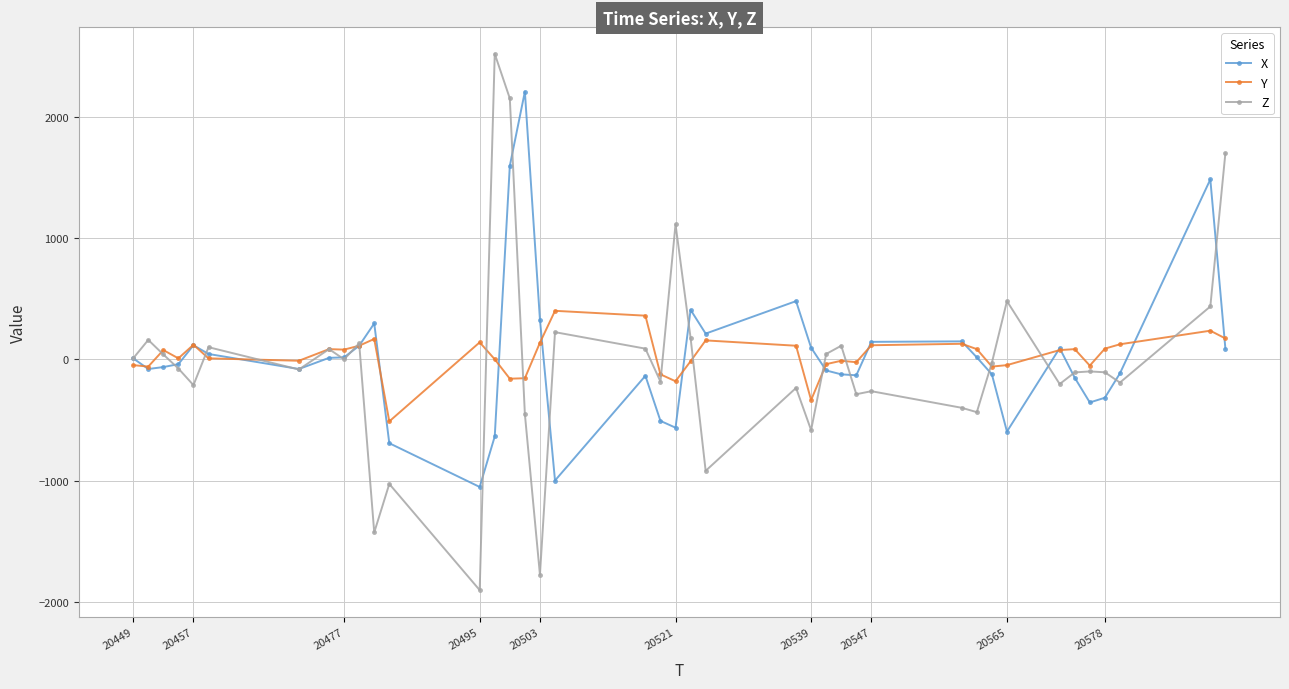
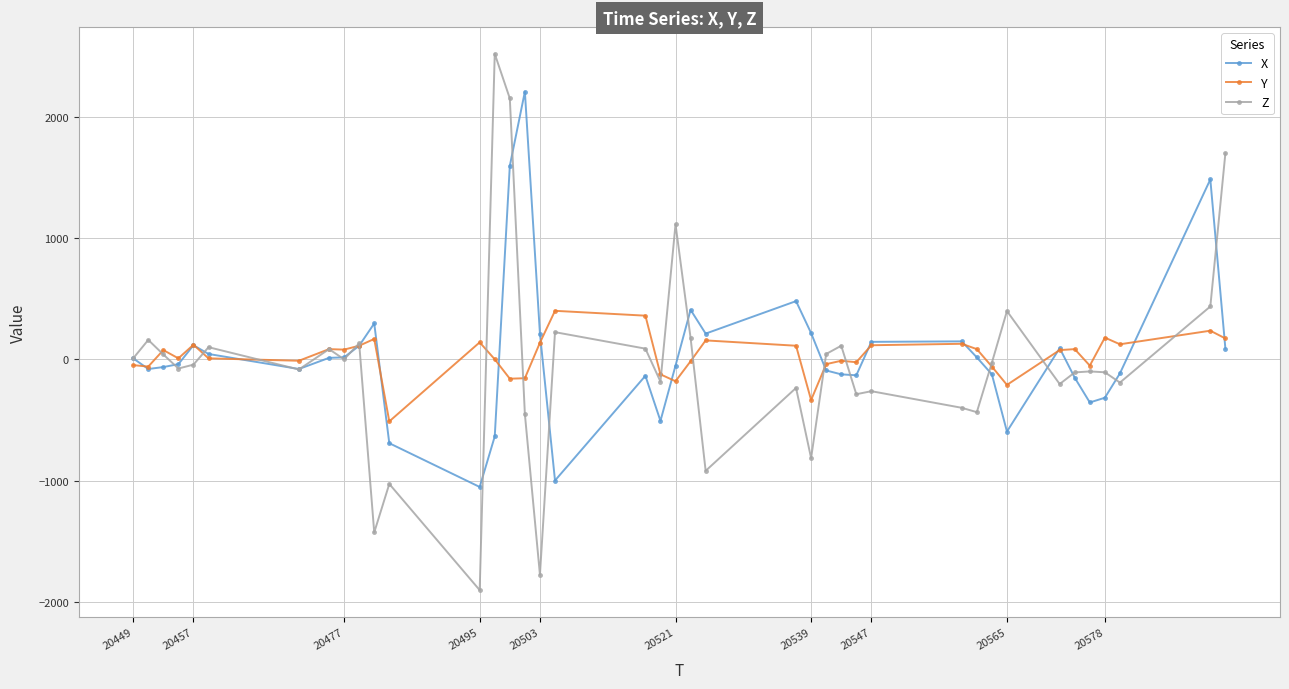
Z, 20457: -210 -> -40
X, 20503: 330 -> 210
X, 20521: -560 -> -50
X, 20539: 100 -> 220
Z, 20539: -580 -> -820
Y, 20565: -50 -> -210
Z, 20565: 480 -> 400
Y, 20578: 90 -> 180
